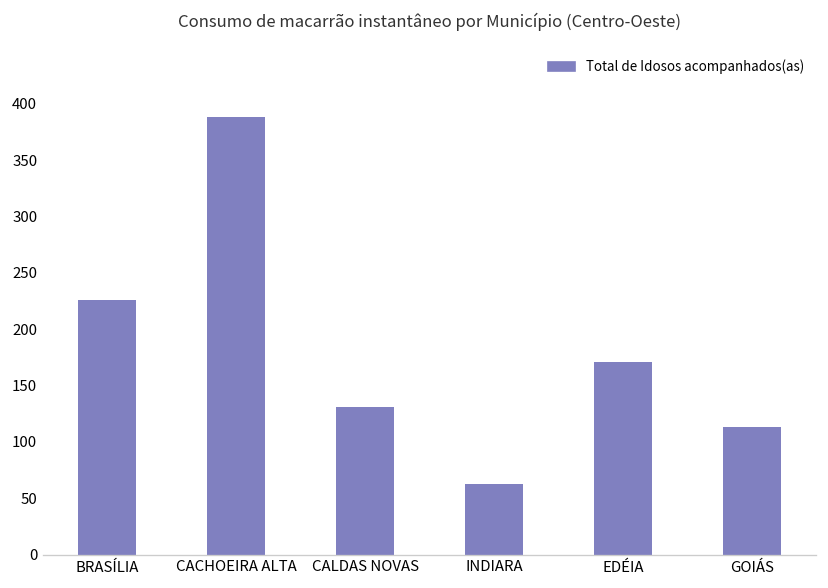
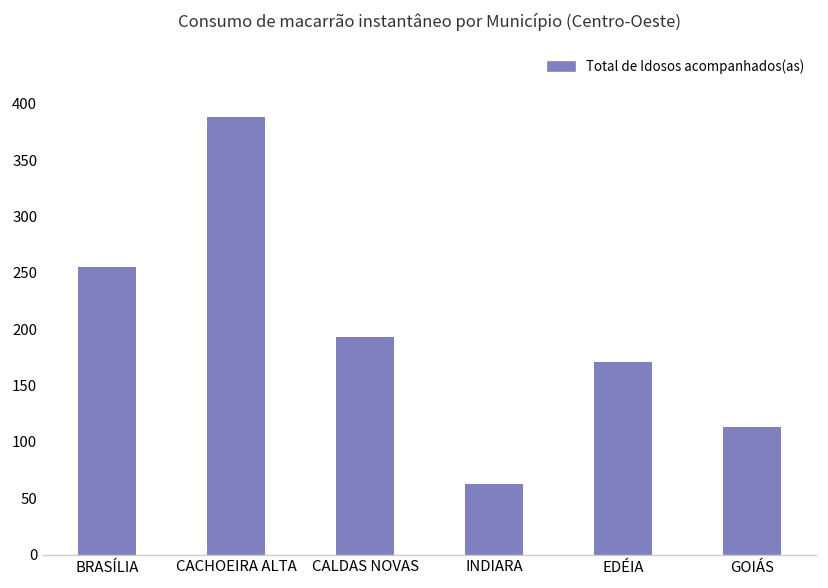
BRASÍLIA: 230 -> 260
CALDAS NOVAS: 130 -> 190
